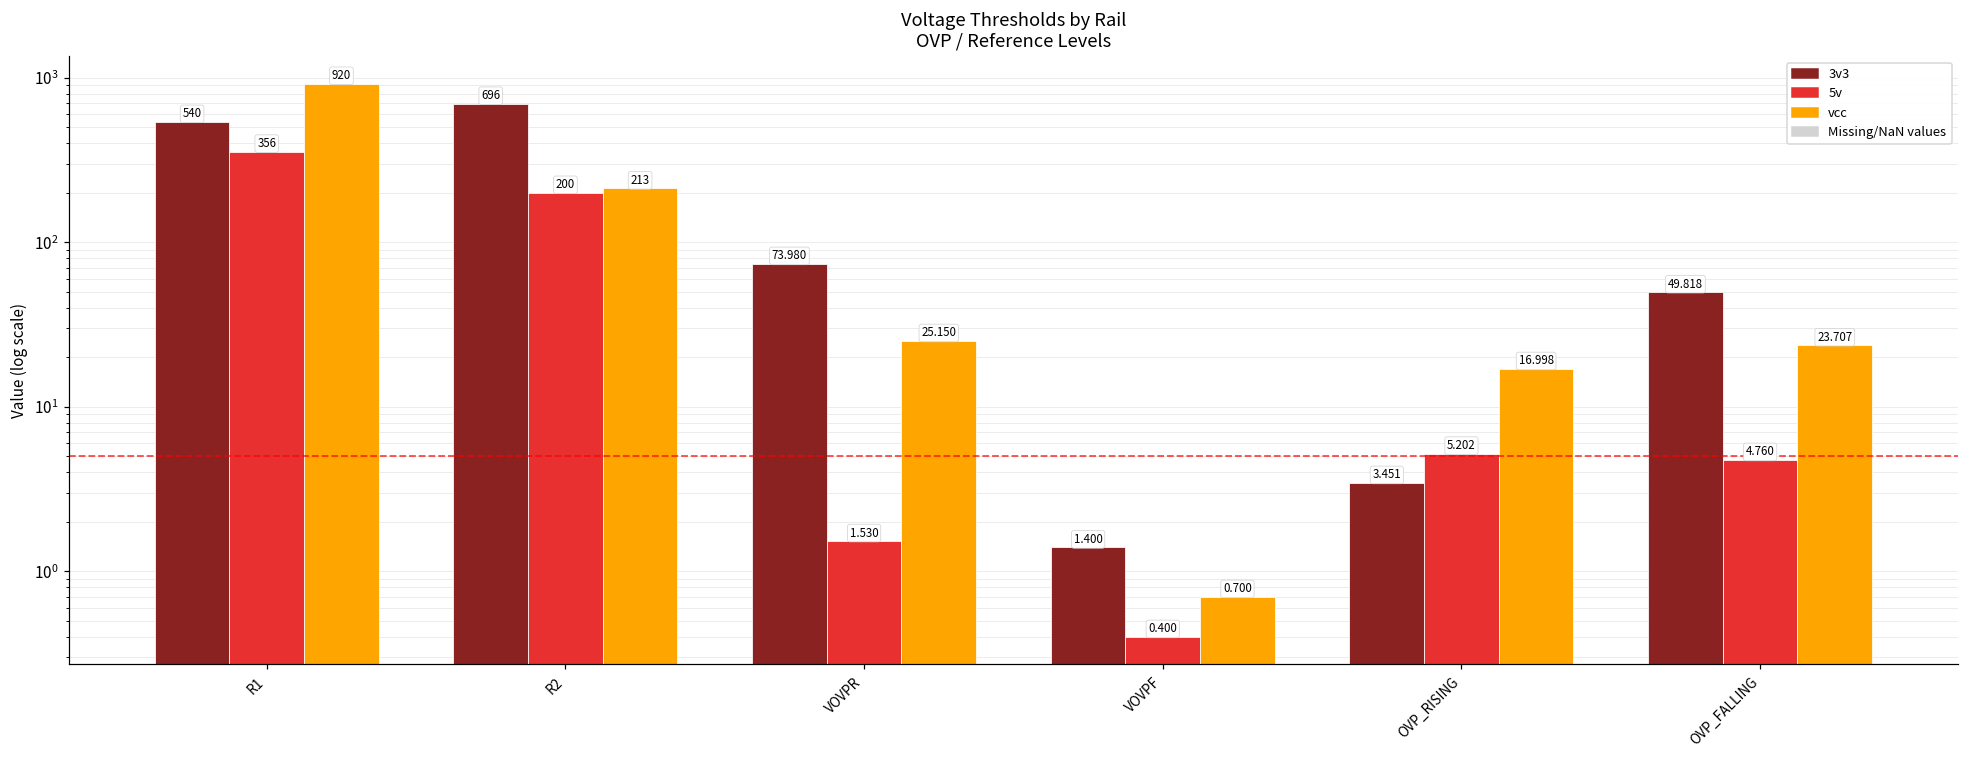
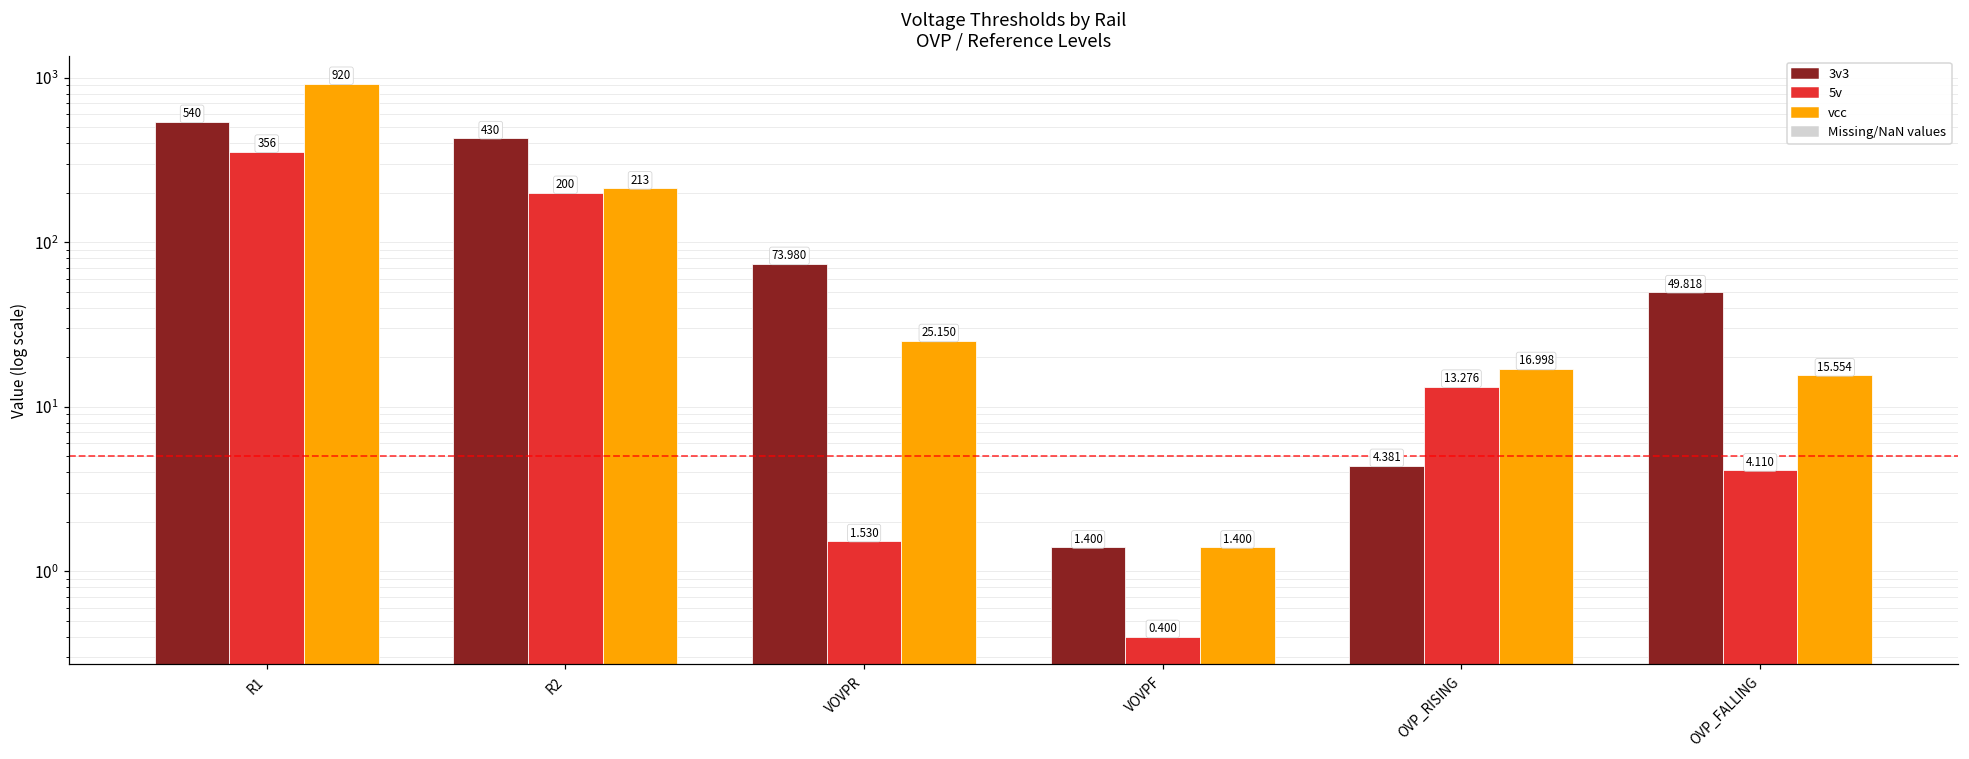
3v3, R2: 696 -> 430
vcc, VOVPF: 0.700 -> 1.400
3v3, OVP_RISING: 3.451 -> 4.381
5v, OVP_RISING: 5.202 -> 13.276
5v, OVP_FALLING: 4.760 -> 4.110
vcc, OVP_FALLING: 23.707 -> 15.554
